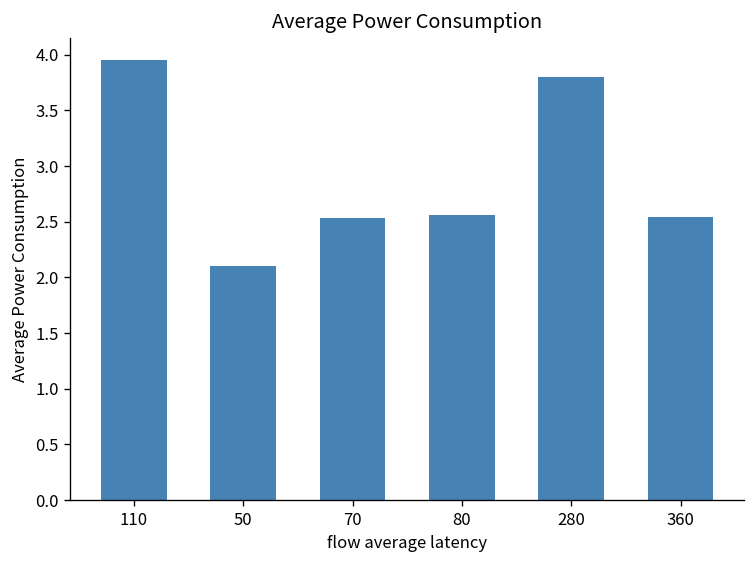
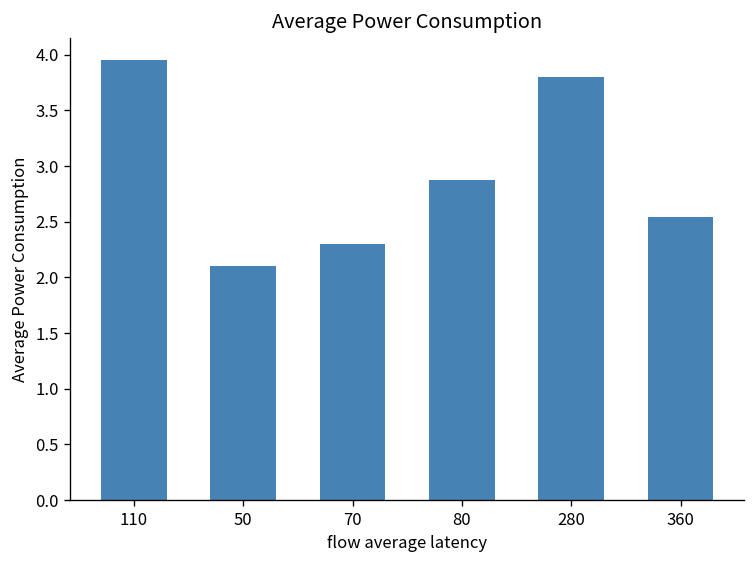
70: 2.5 -> 2.3
80: 2.6 -> 2.9
